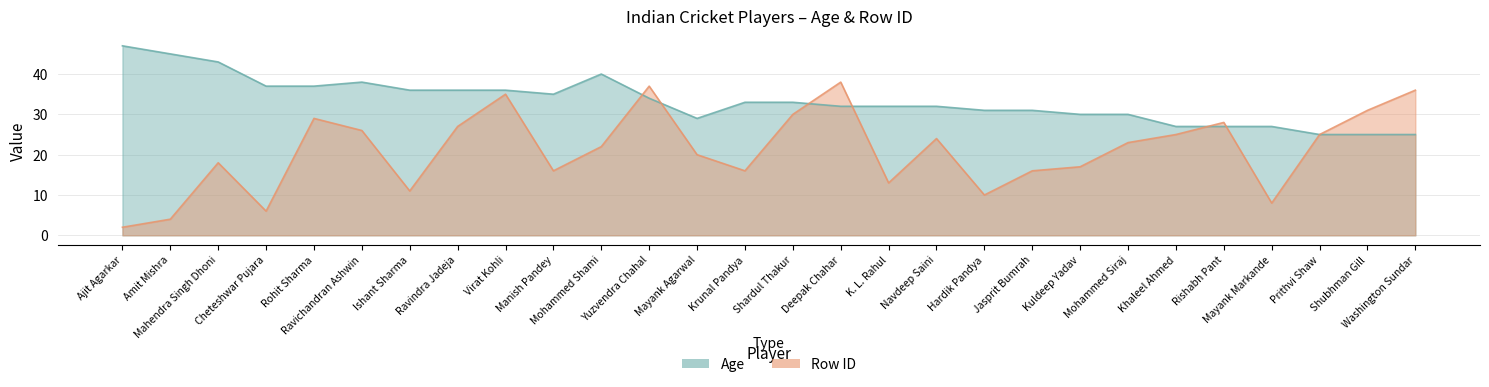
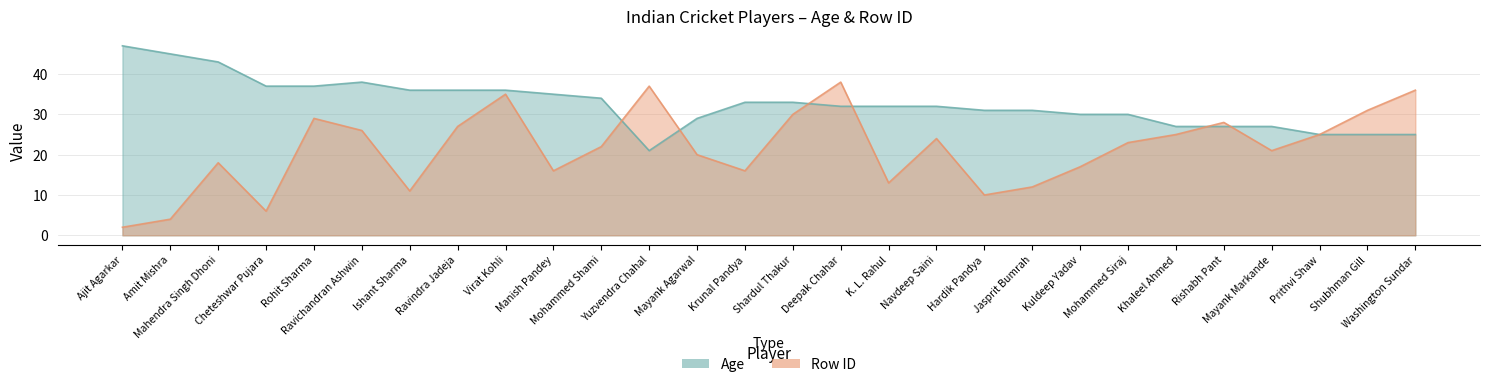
Age, Mohammed Shami: 40 -> 34
Age, Yuzvendra Chahal: 34 -> 21
Row ID, Jasprit Bumrah: 16 -> 12
Row ID, Mayank Markande: 8 -> 21
